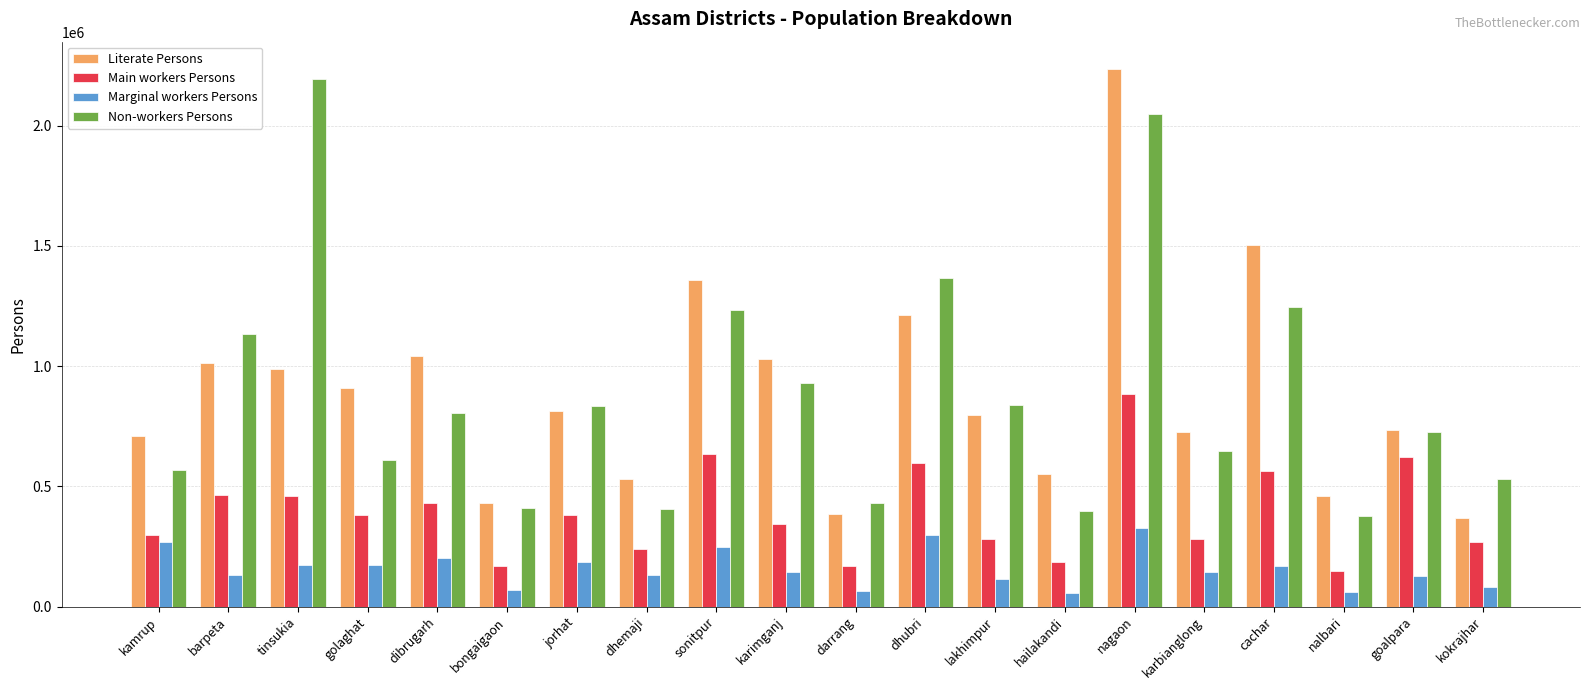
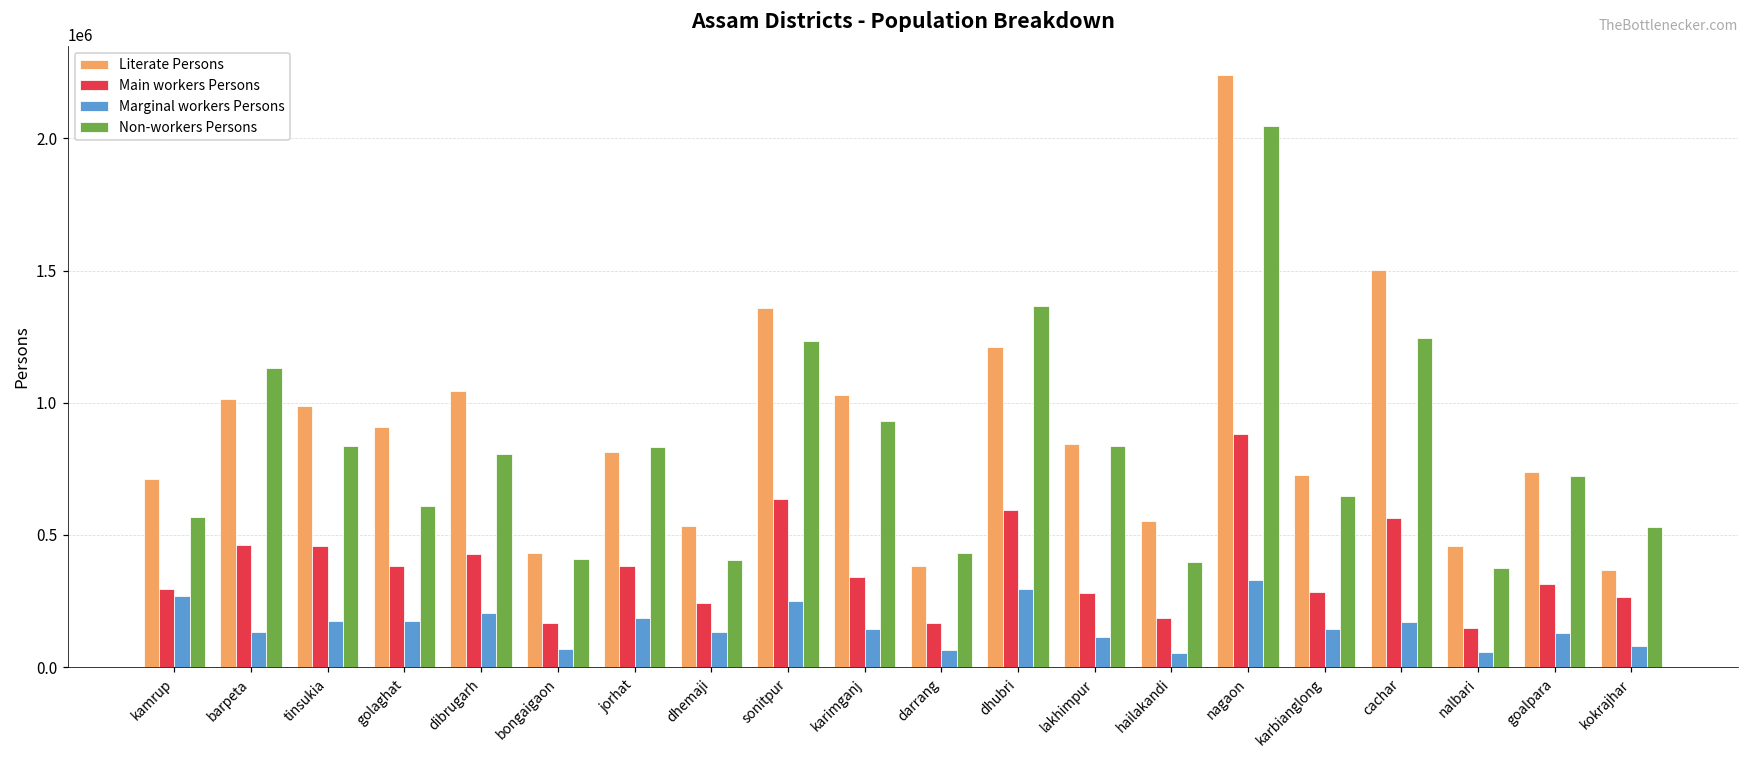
Non-workers Persons, tinsukia: 2190000 -> 840000
Literate Persons, lakhimpur: 790000 -> 840000
Main workers Persons, goalpara: 620000 -> 310000
